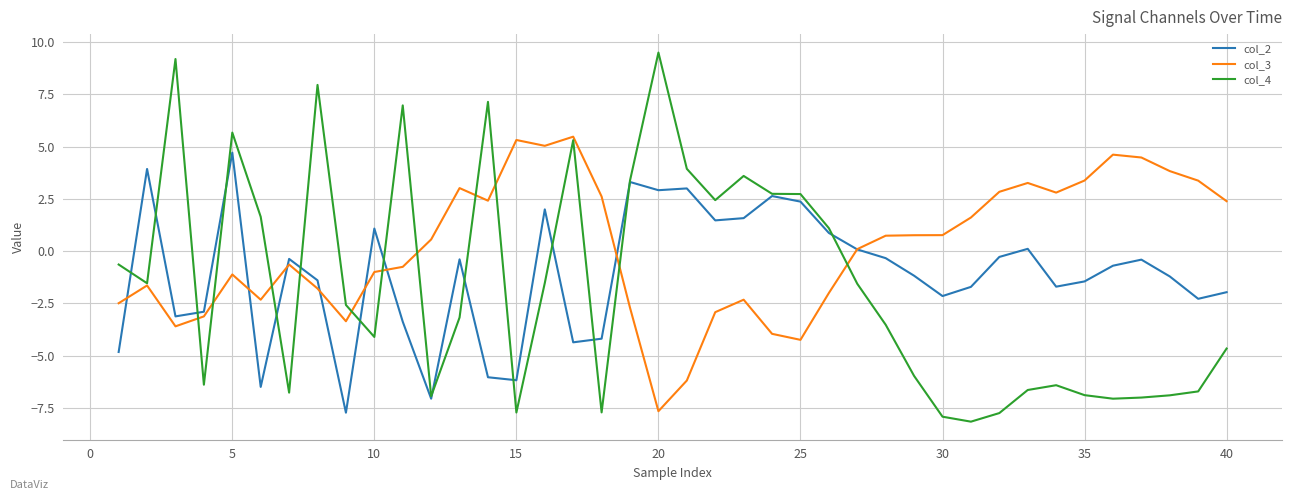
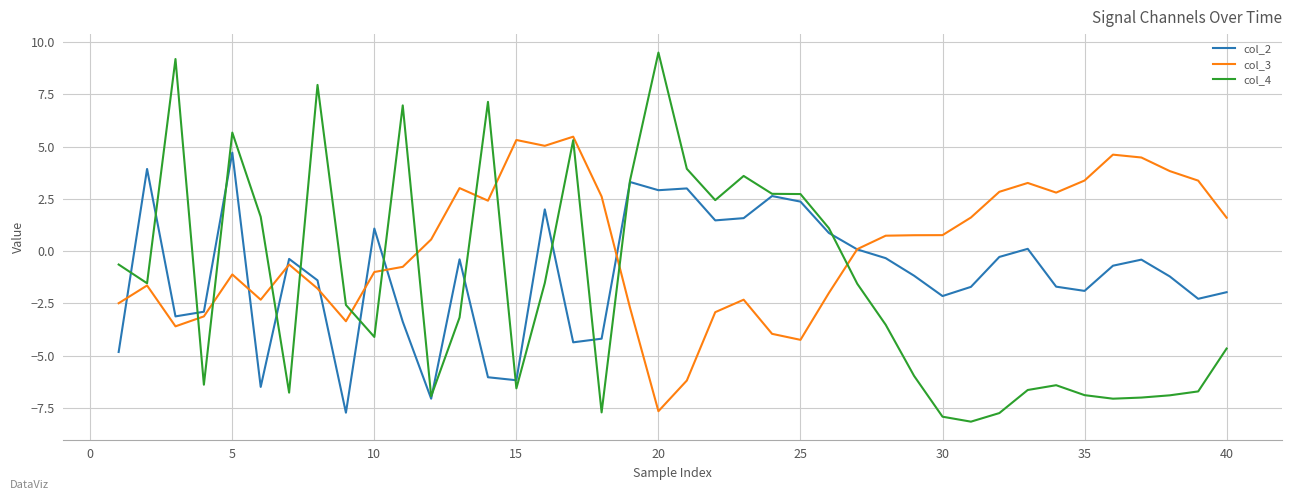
col_4, 15: -7.7 -> -6.6
col_2, 35: -1.5 -> -1.9
col_3, 40: 2.4 -> 1.6
